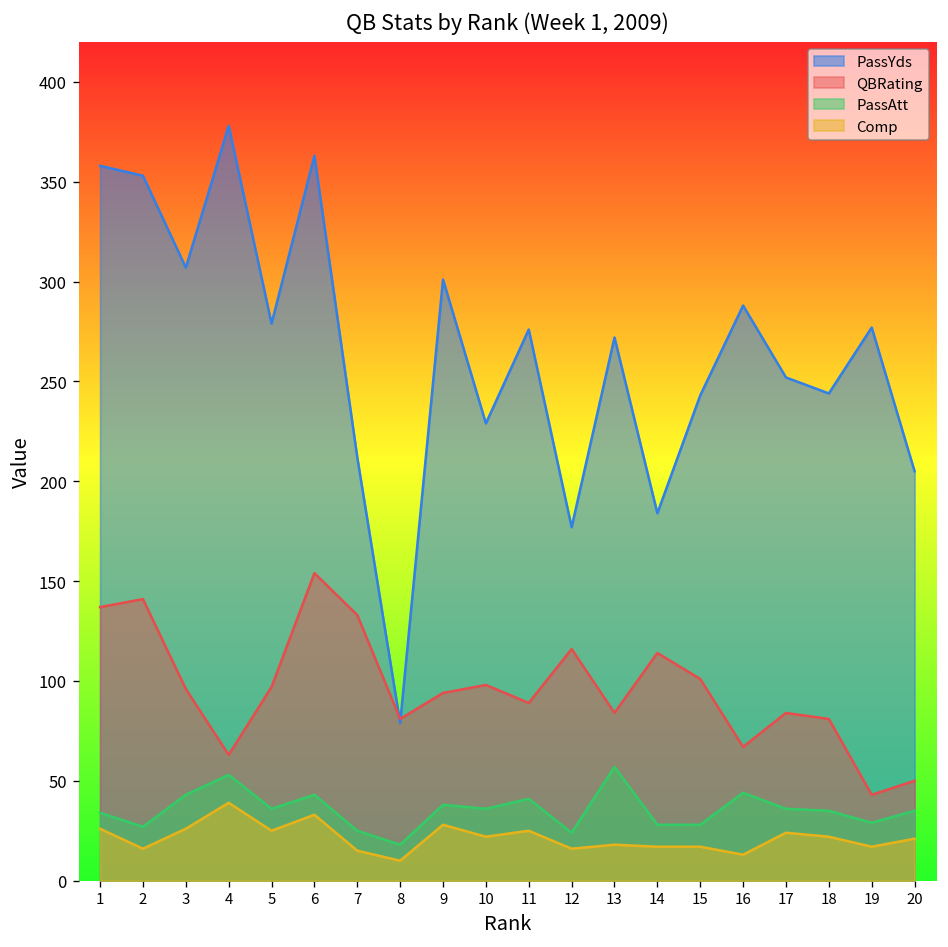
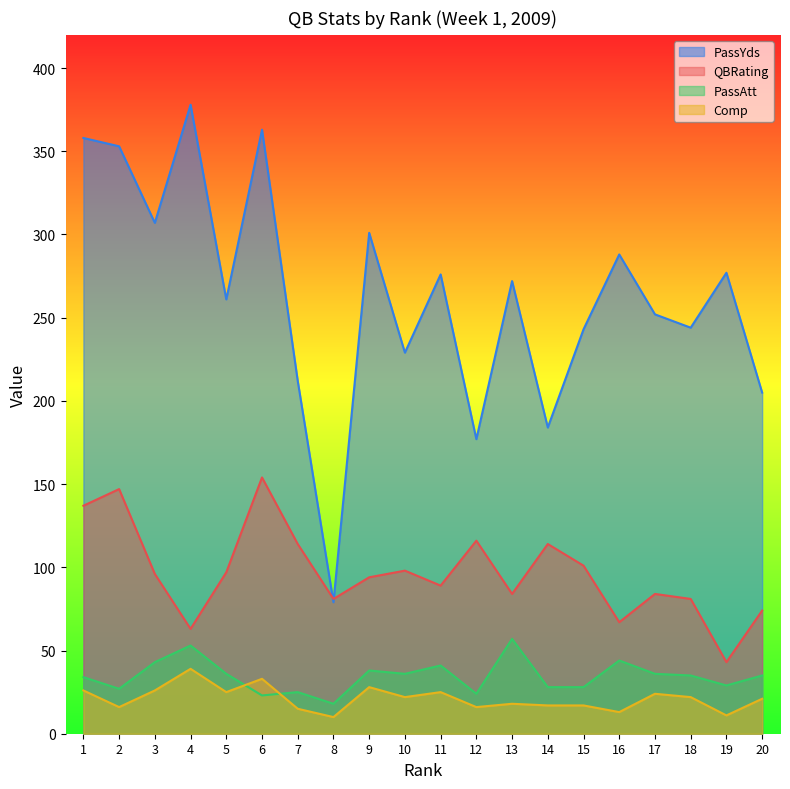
QBRating, 2: 141 -> 147
PassYds, 5: 279 -> 261
PassAtt, 6: 43 -> 23
QBRating, 7: 133 -> 114
Comp, 19: 17 -> 11
QBRating, 20: 50 -> 74
